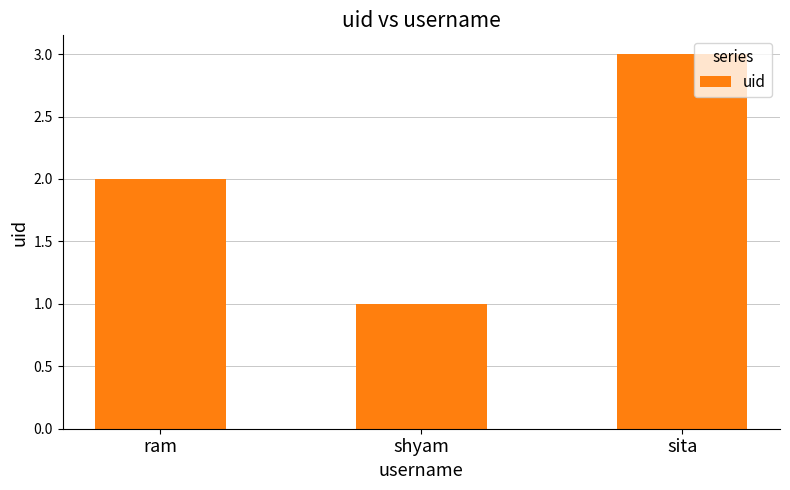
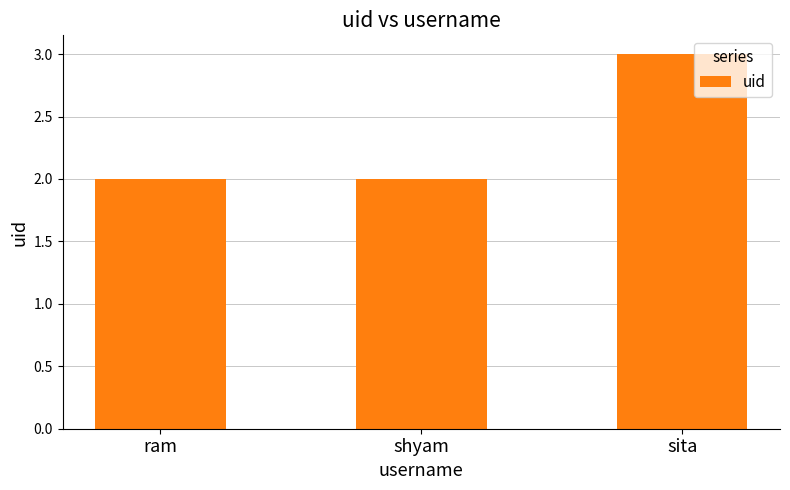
shyam: 1 -> 2
